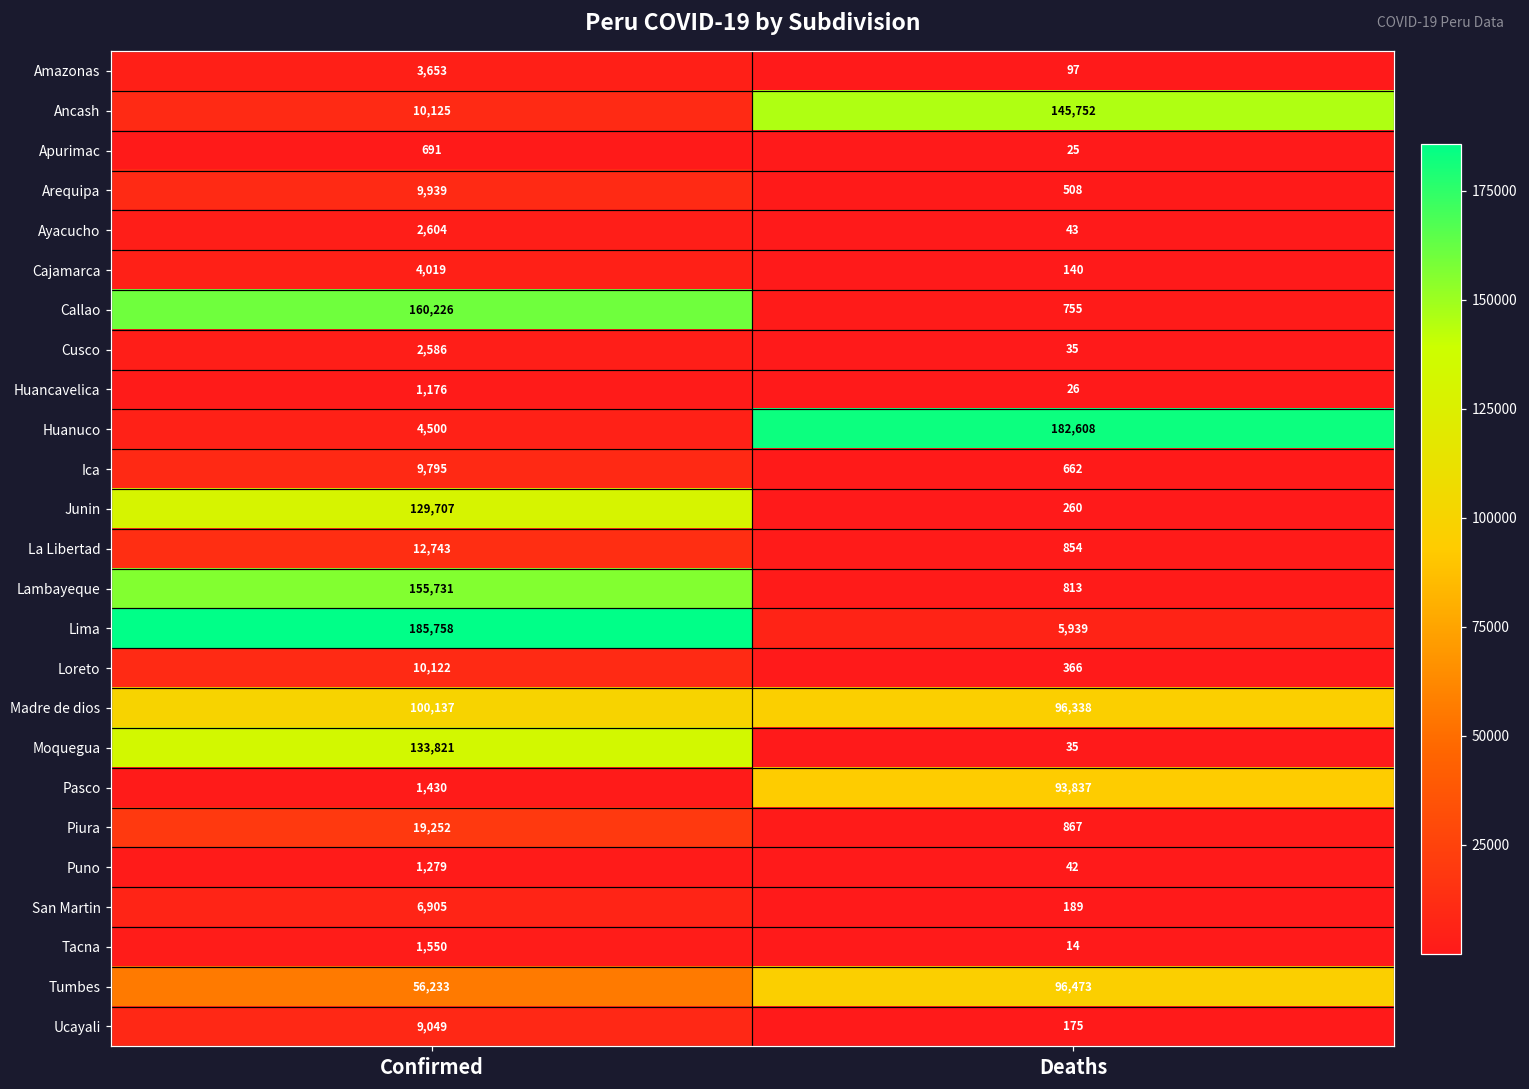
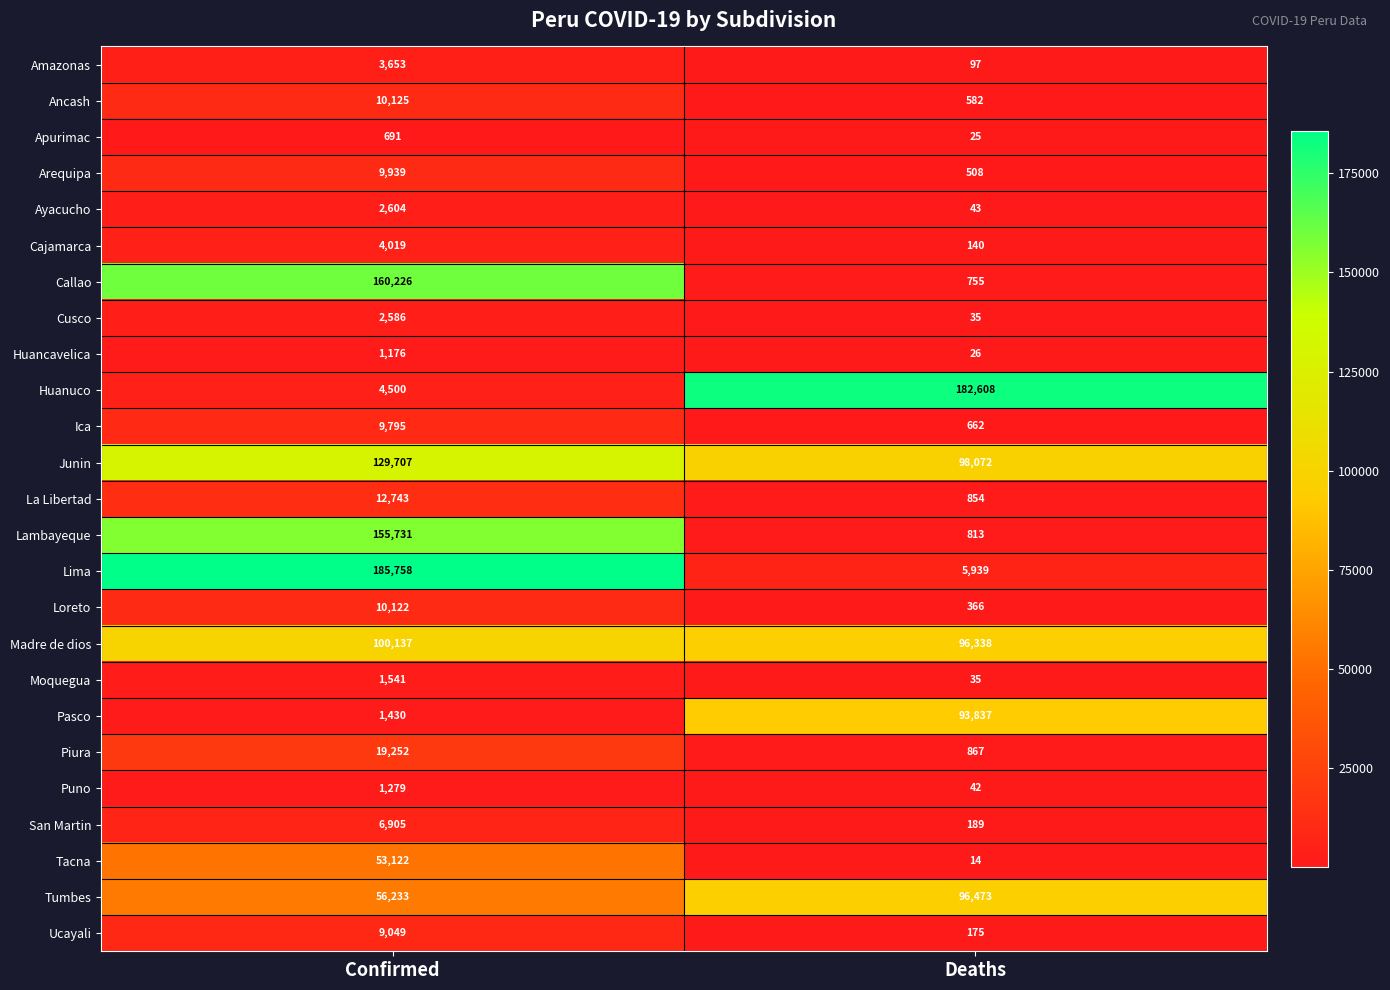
Ancash, Deaths: 145,752 -> 582
Junin, Deaths: 260 -> 98,072
Moquegua, Confirmed: 133,821 -> 1,541
Tacna, Confirmed: 1,550 -> 53,122
